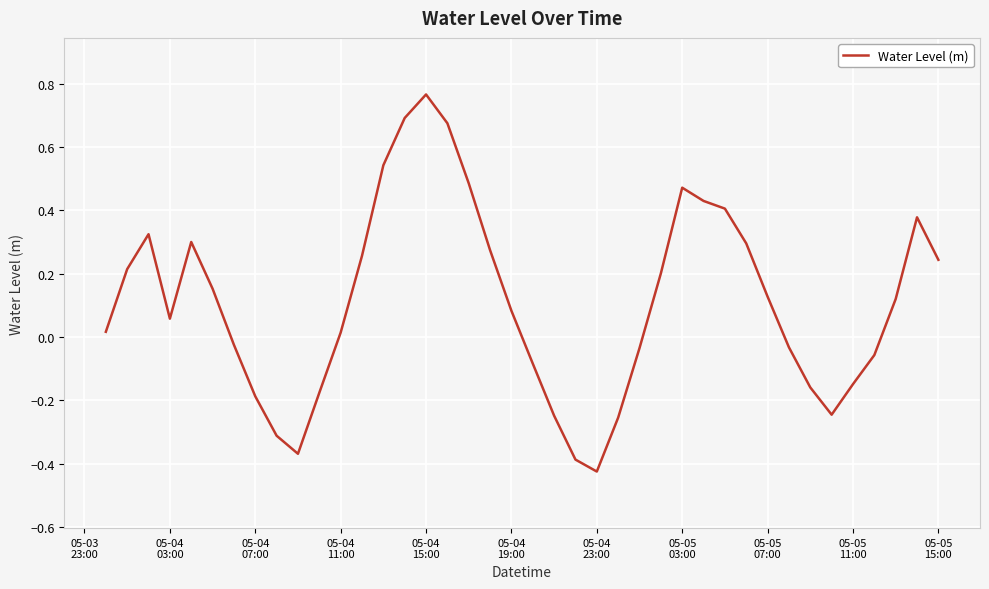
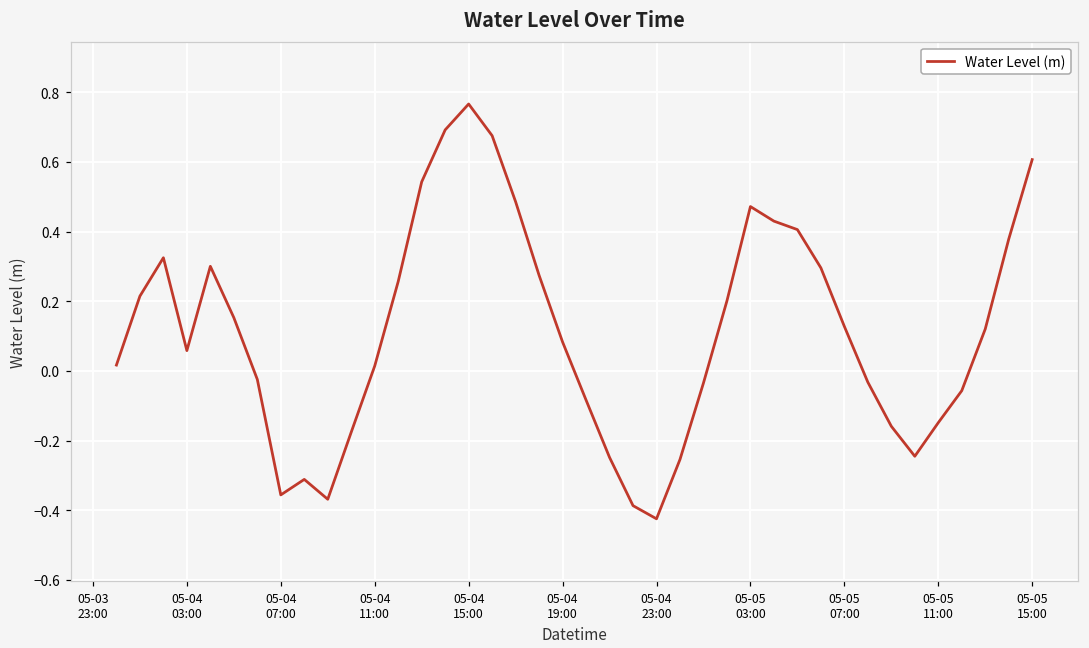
05-04 07:00: -0.19 -> -0.36
05-05 15:00: 0.24 -> 0.61
